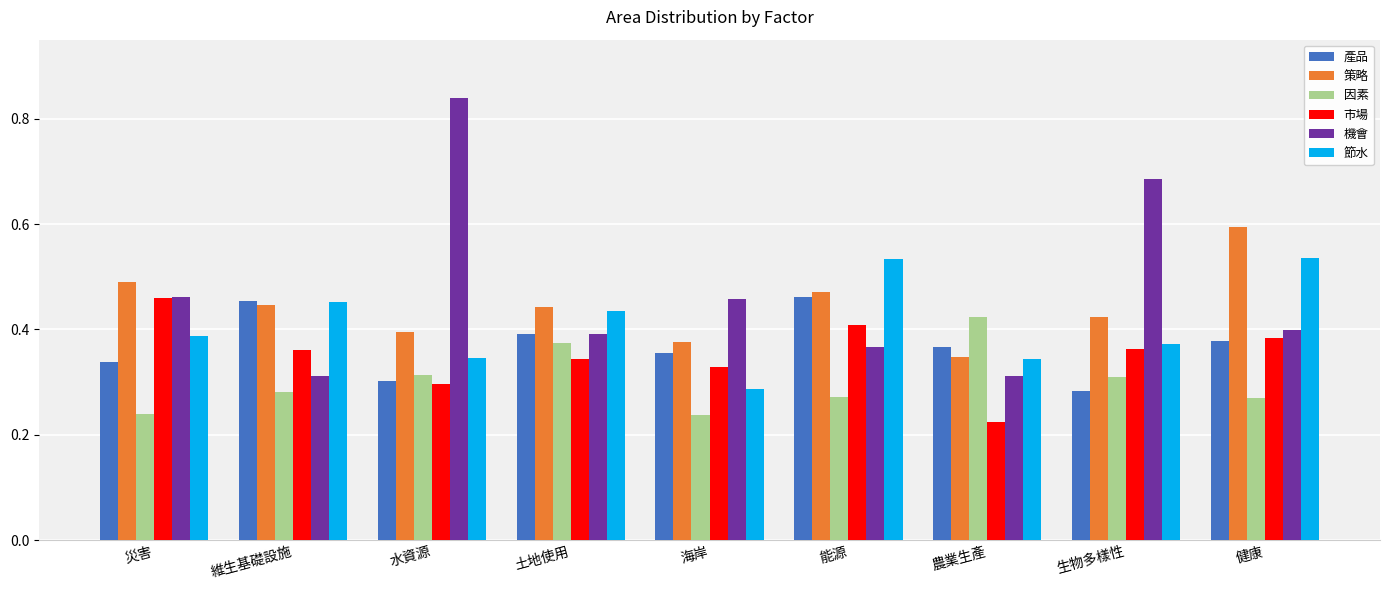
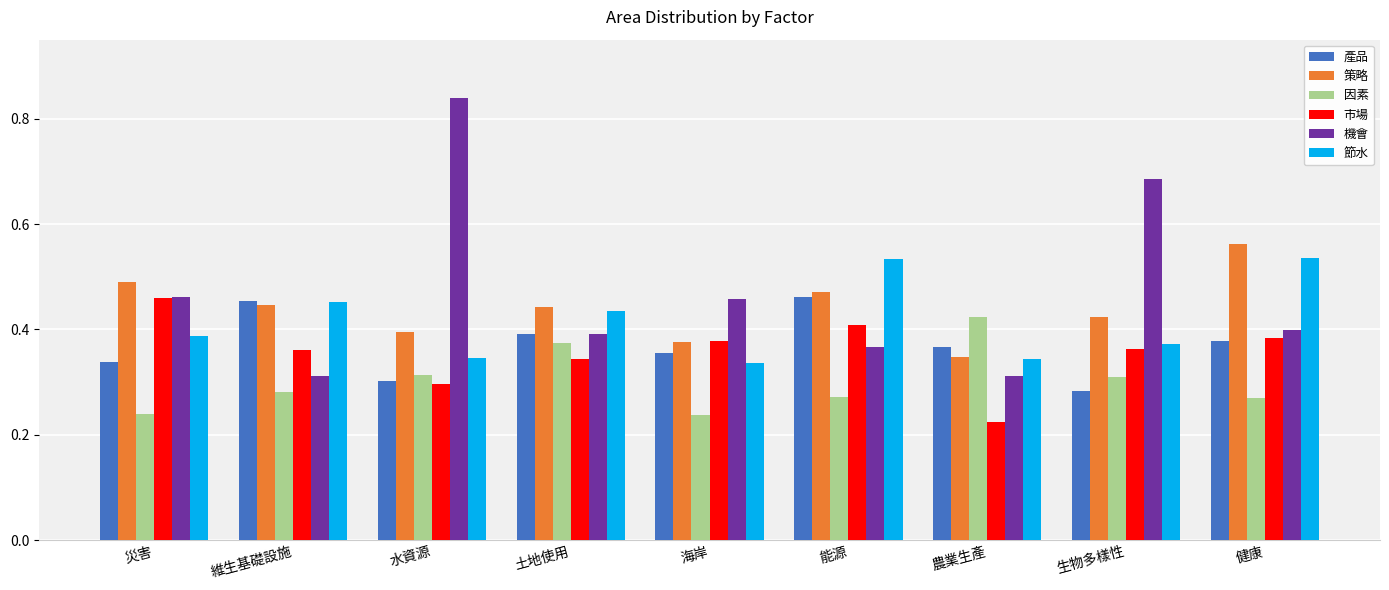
市場, 海岸: 0.33 -> 0.38
節水, 海岸: 0.29 -> 0.34
策略, 健康: 0.59 -> 0.56
